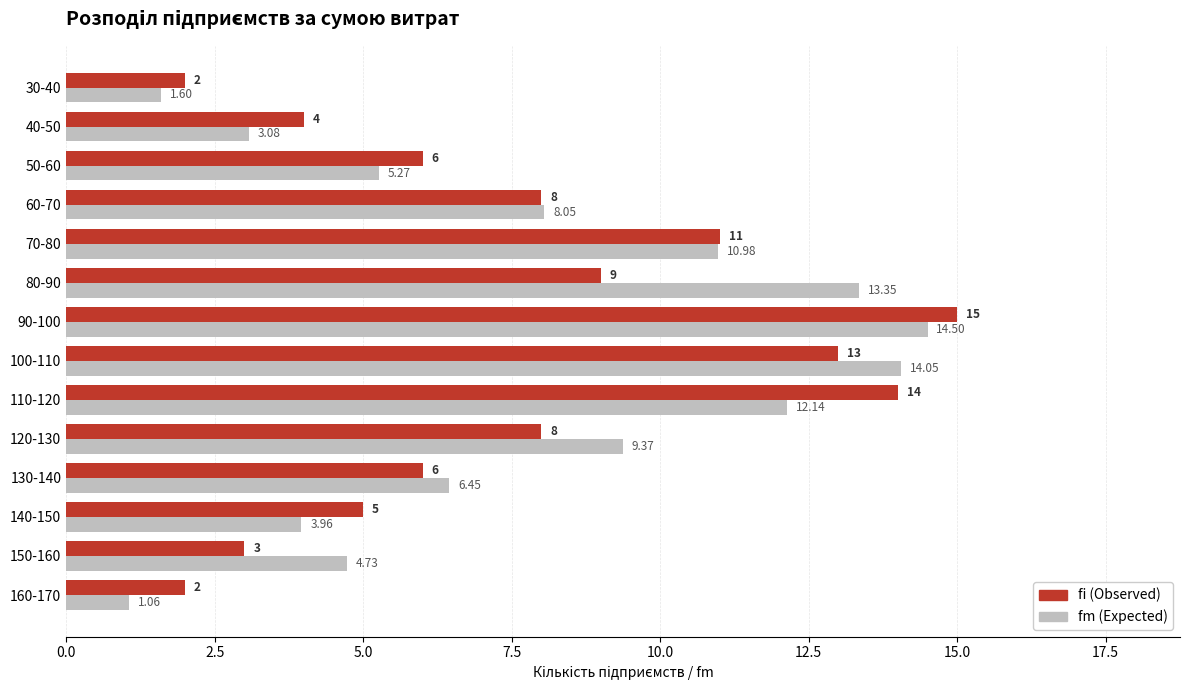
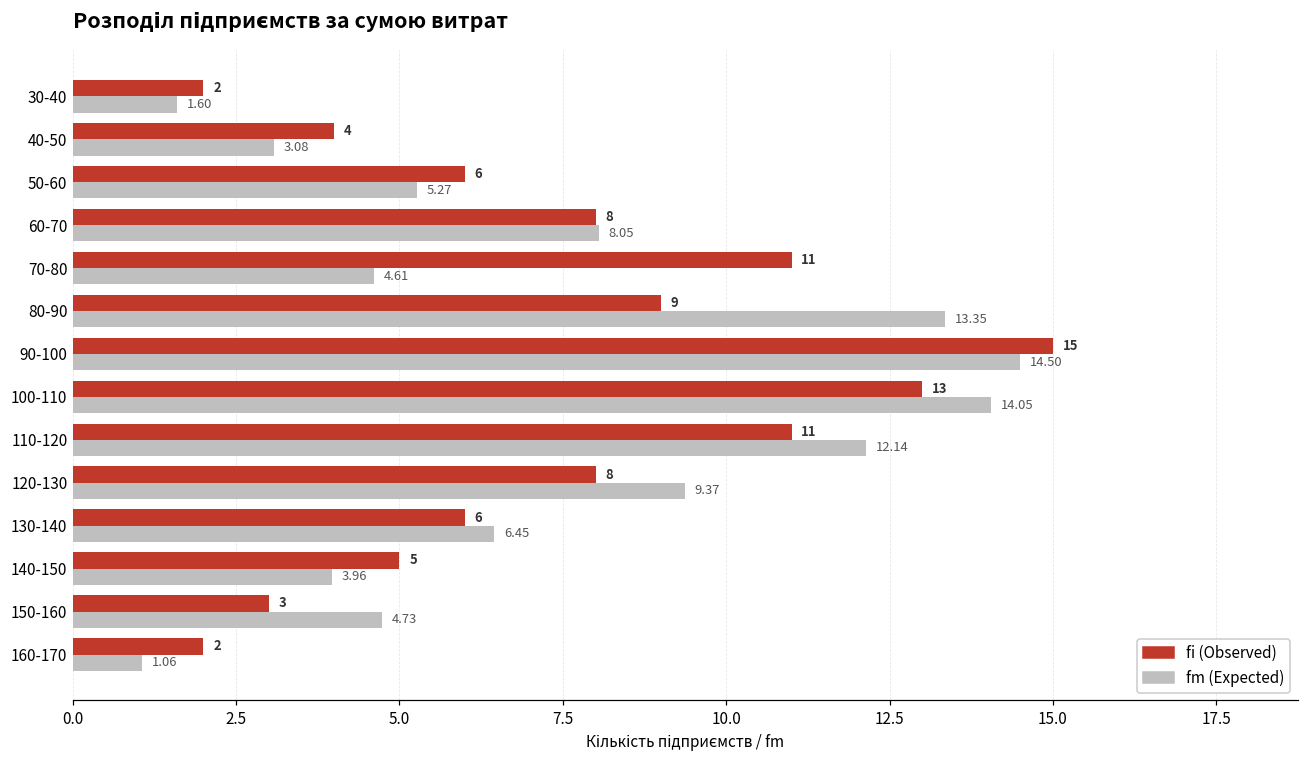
fm (Expected), 70-80: 10.98 -> 4.61
fi (Observed), 110-120: 14 -> 11
